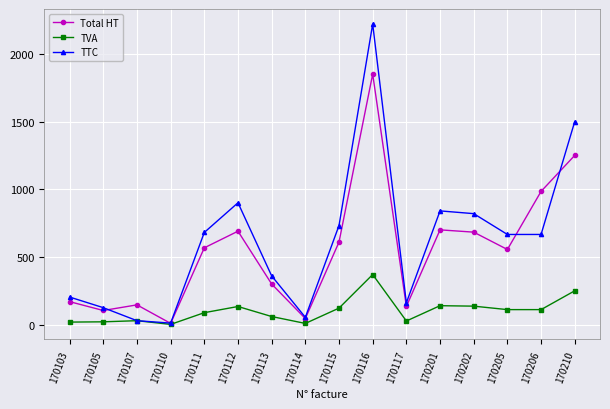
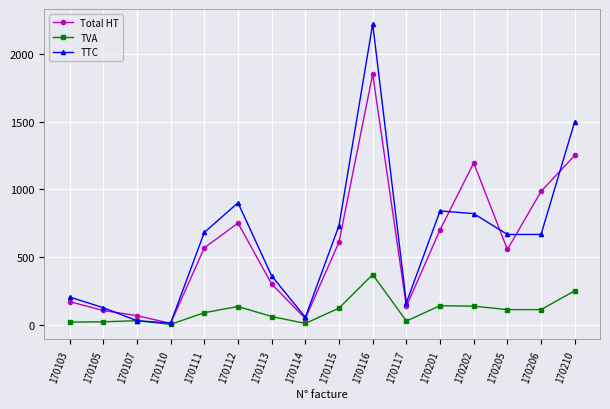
Total HT, 170107: 150 -> 70
Total HT, 170112: 690 -> 750
Total HT, 170202: 680 -> 1190
